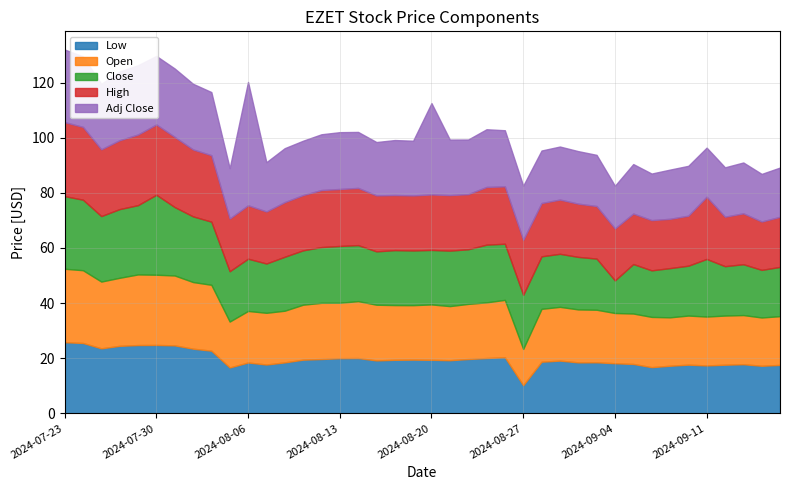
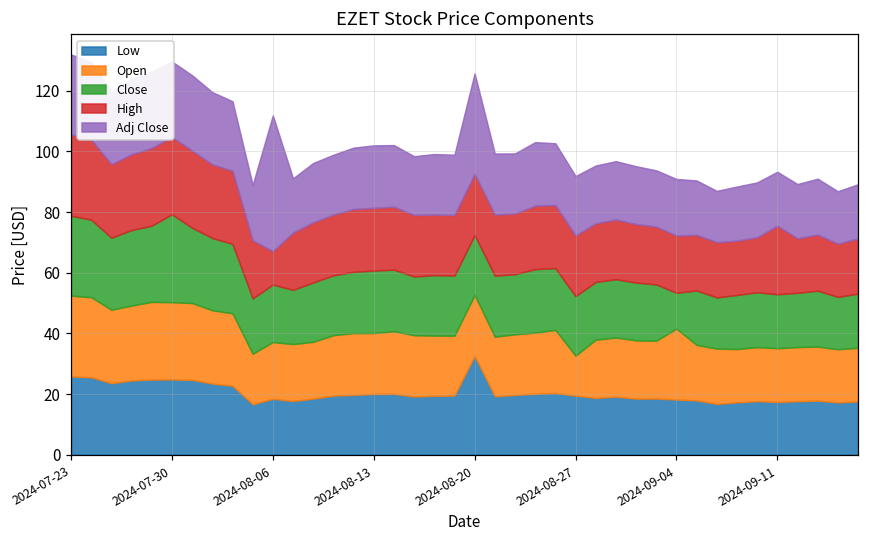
High, 2024-08-06: 19 -> 11
Low, 2024-08-20: 19 -> 33
Low, 2024-08-27: 10 -> 19
Open, 2024-09-04: 18 -> 23
Adj Close, 2024-09-04: 15 -> 19
Close, 2024-09-11: 21 -> 18
